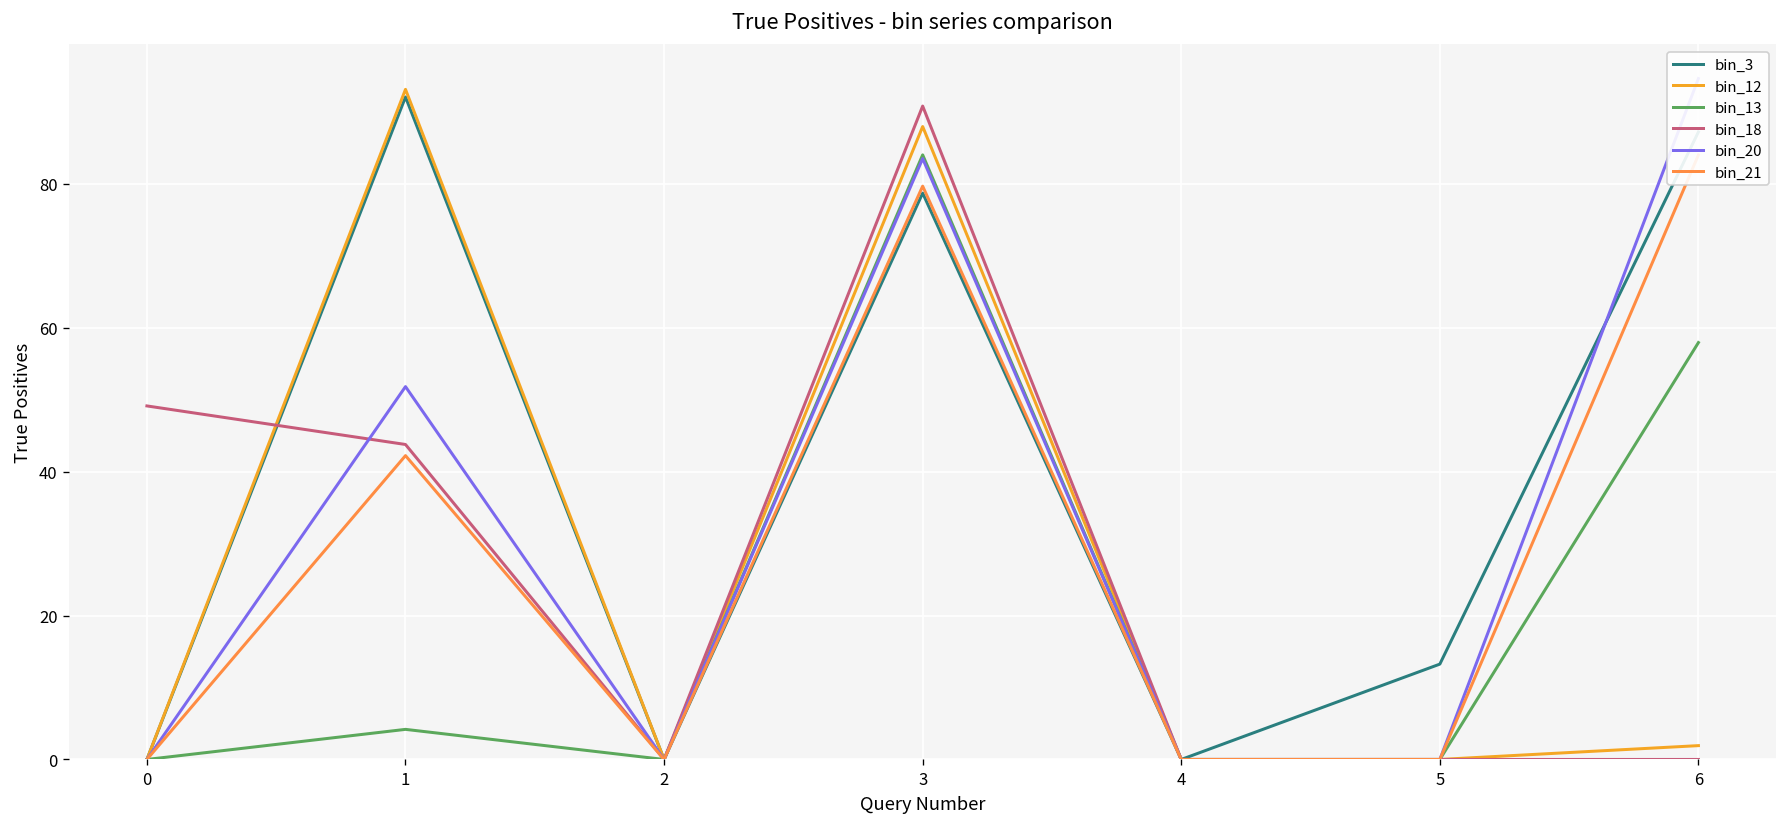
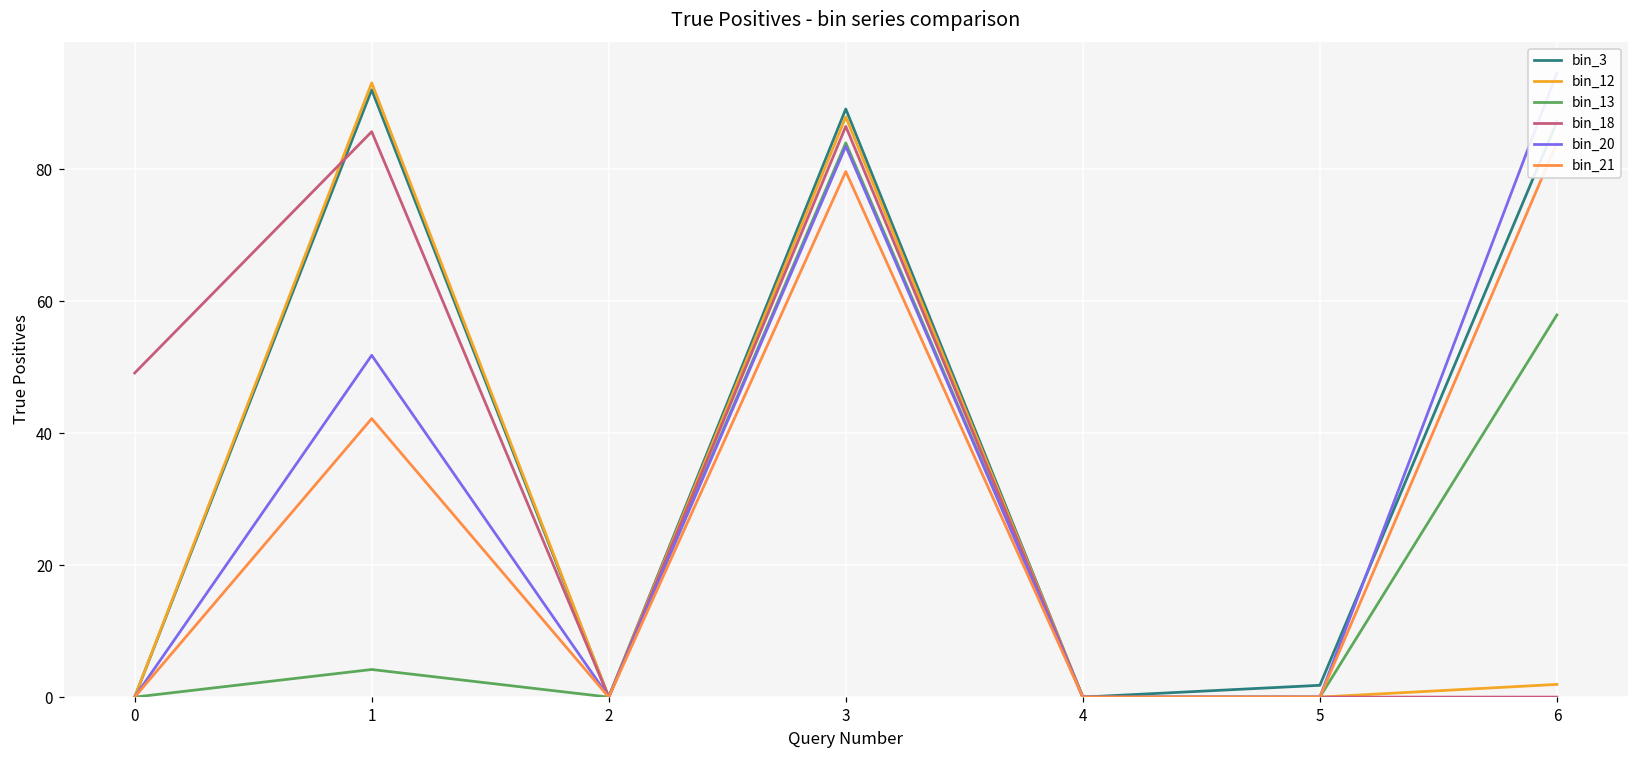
bin_18, 1: 44 -> 86
bin_3, 3: 79 -> 89
bin_18, 3: 91 -> 86
bin_3, 5: 13 -> 2
